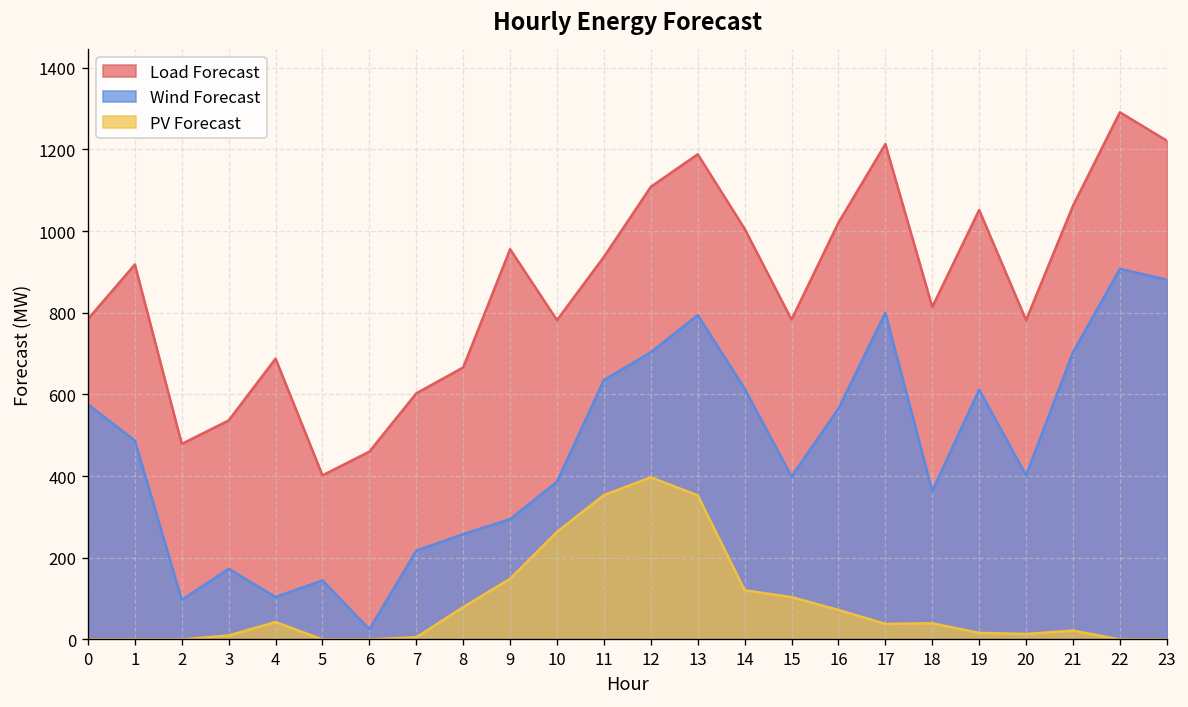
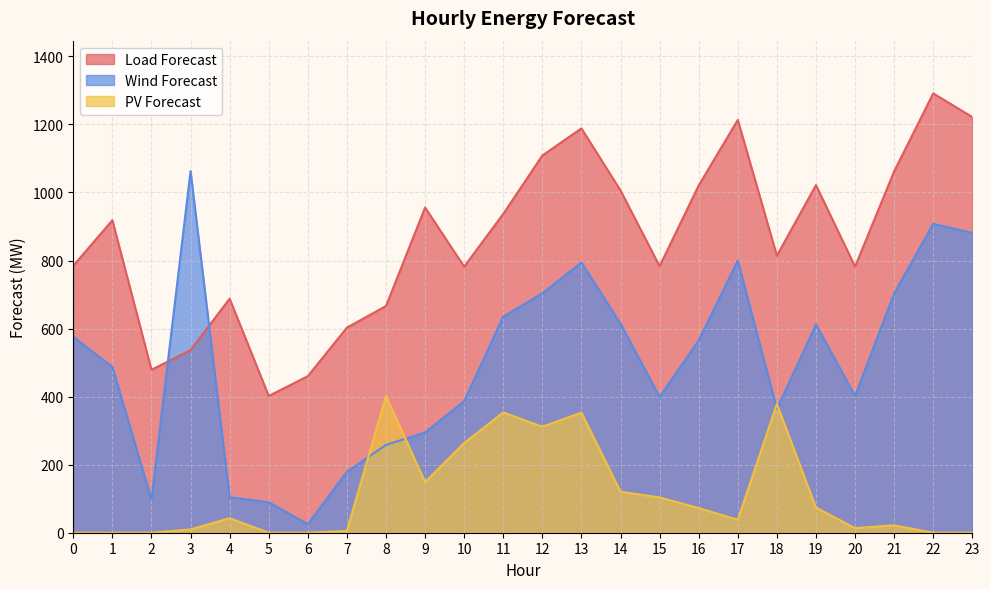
Wind Forecast, 3: 170 -> 1060
Wind Forecast, 5: 140 -> 90
Wind Forecast, 7: 220 -> 180
PV Forecast, 8: 80 -> 400
PV Forecast, 12: 400 -> 310
PV Forecast, 18: 40 -> 380
Load Forecast, 19: 1050 -> 1020
PV Forecast, 19: 20 -> 70
